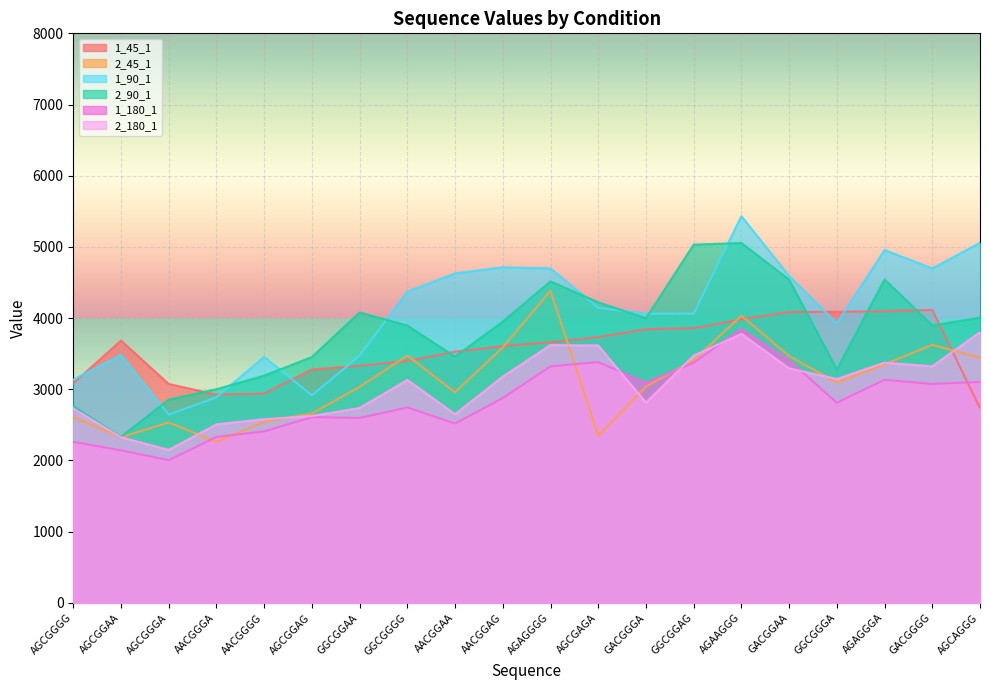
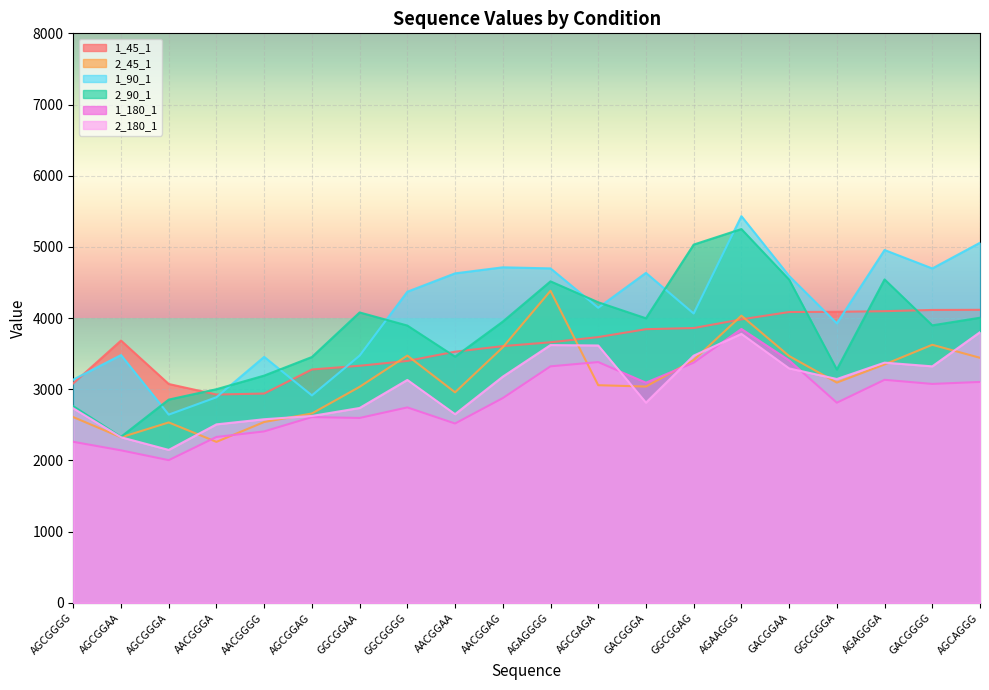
2_45_1, AGCGAGA: 2300 -> 3100
1_90_1, GACGGGA: 4100 -> 4600
2_90_1, AGAAGGG: 5100 -> 5300
1_45_1, AGCAGGG: 2700 -> 4100
